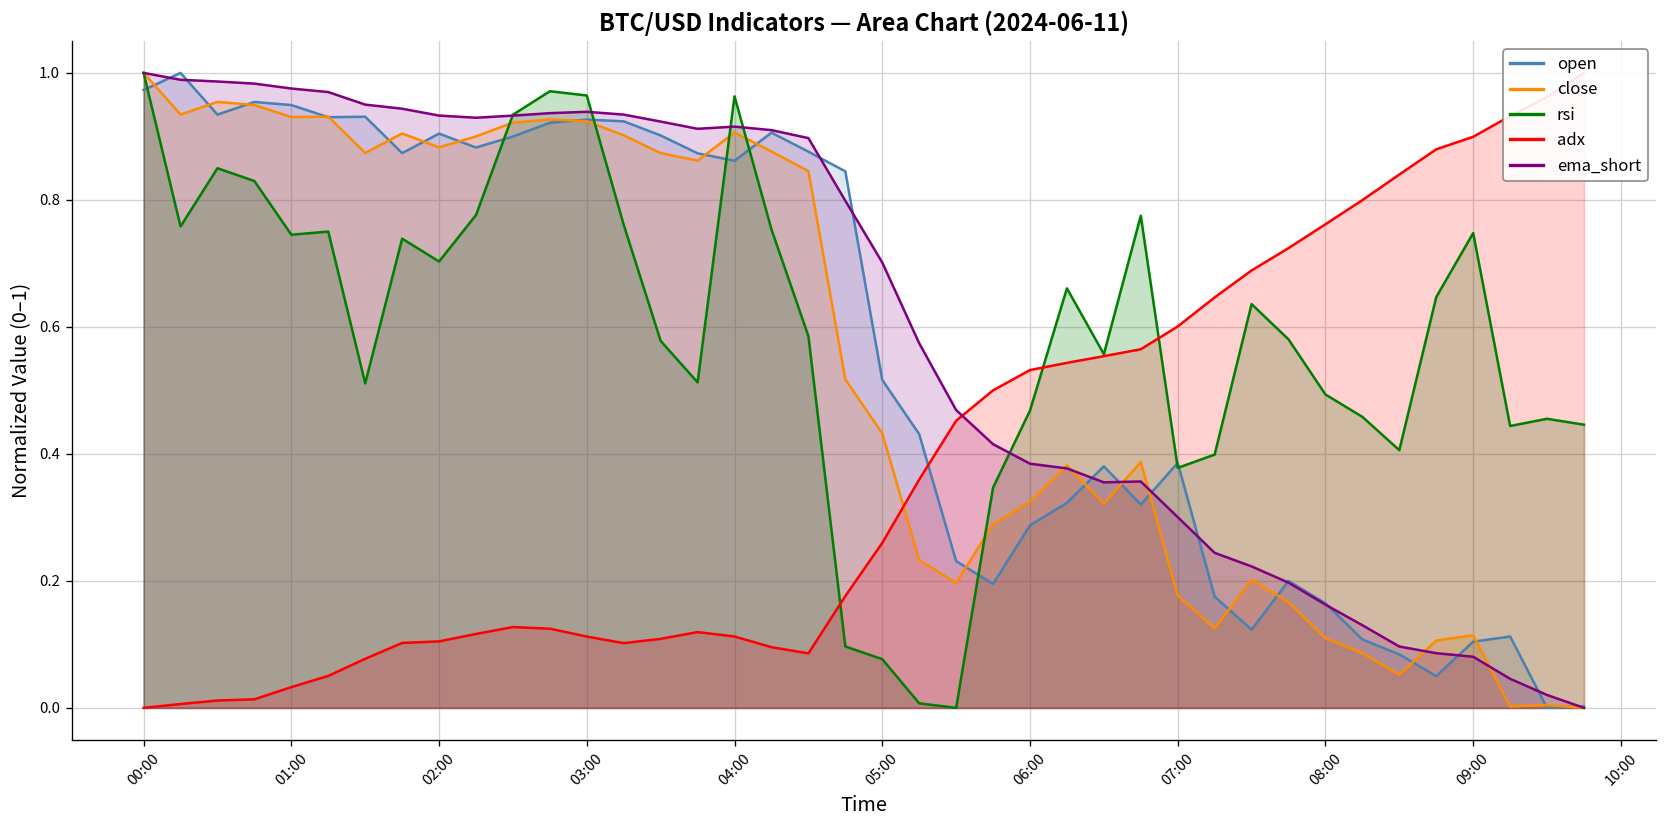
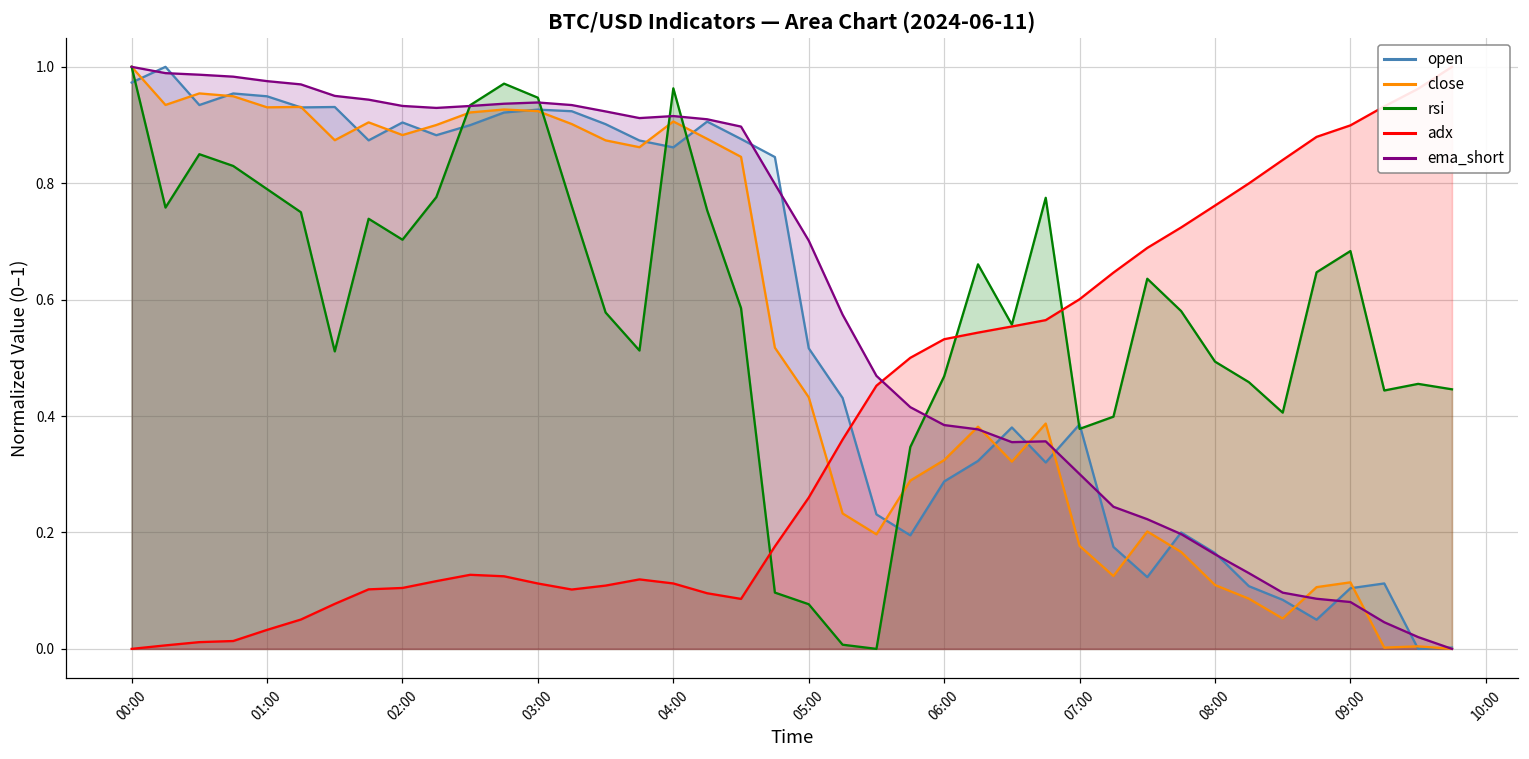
rsi, 01:00: 0.75 -> 0.79
rsi, 03:00: 0.96 -> 0.95
rsi, 09:00: 0.75 -> 0.68
